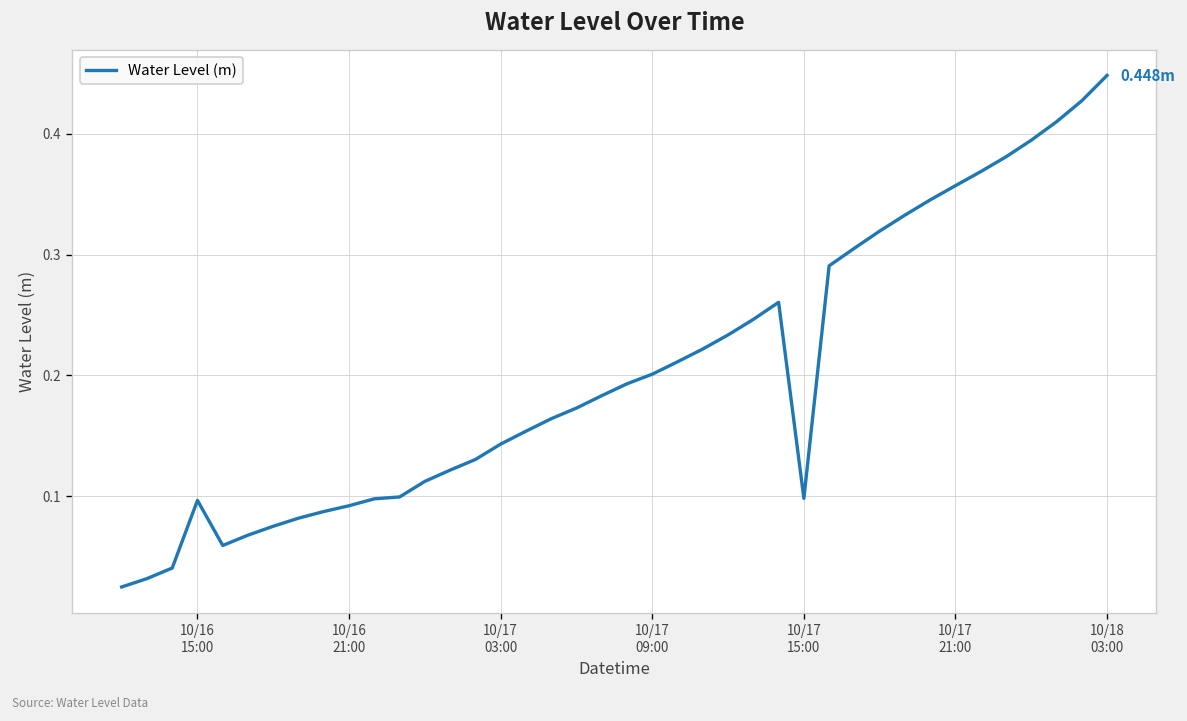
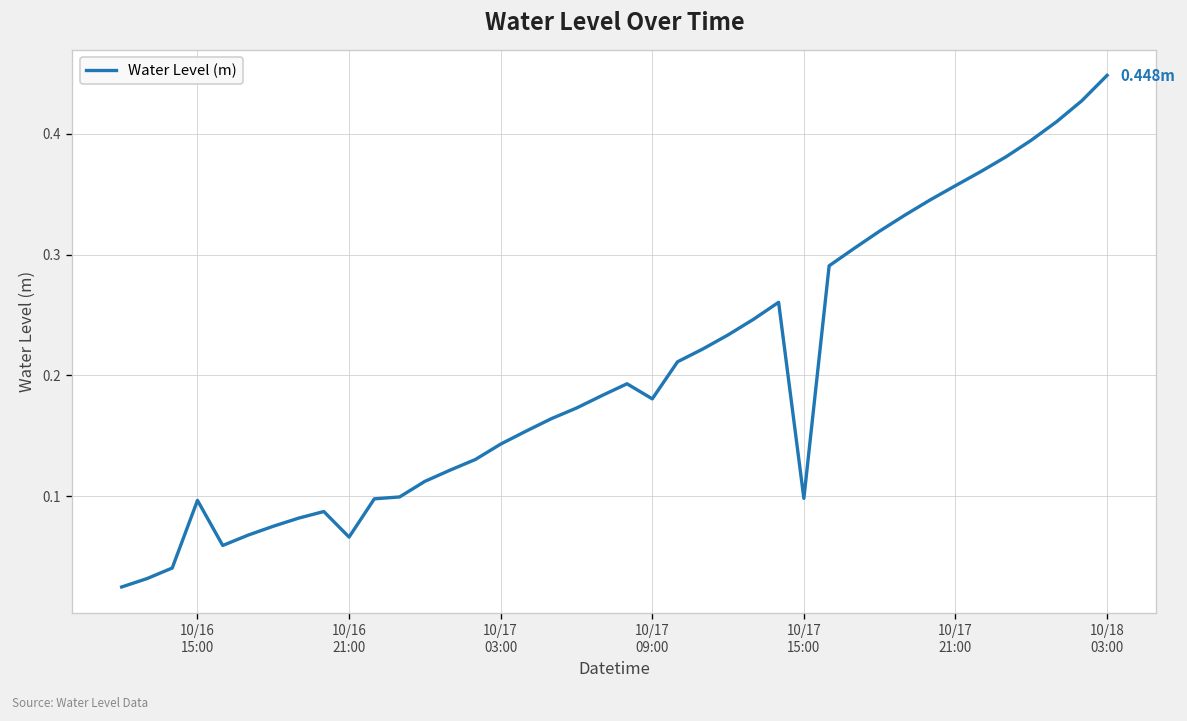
10/16 21:00: 0.092 -> 0.066
10/17 09:00: 0.201 -> 0.181
